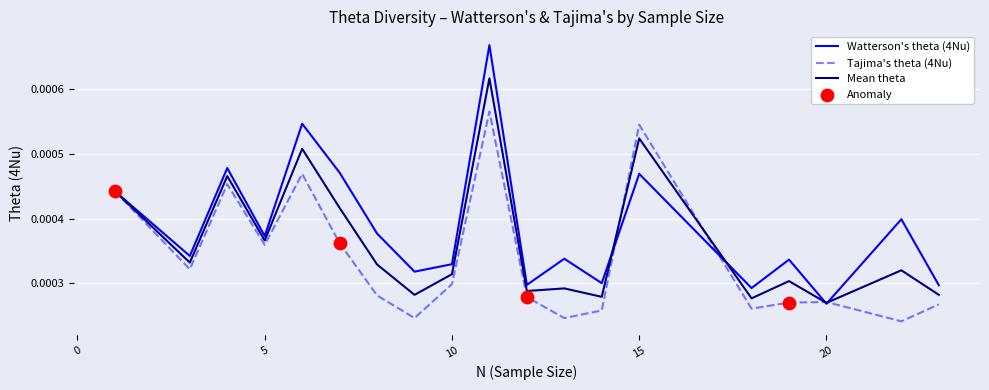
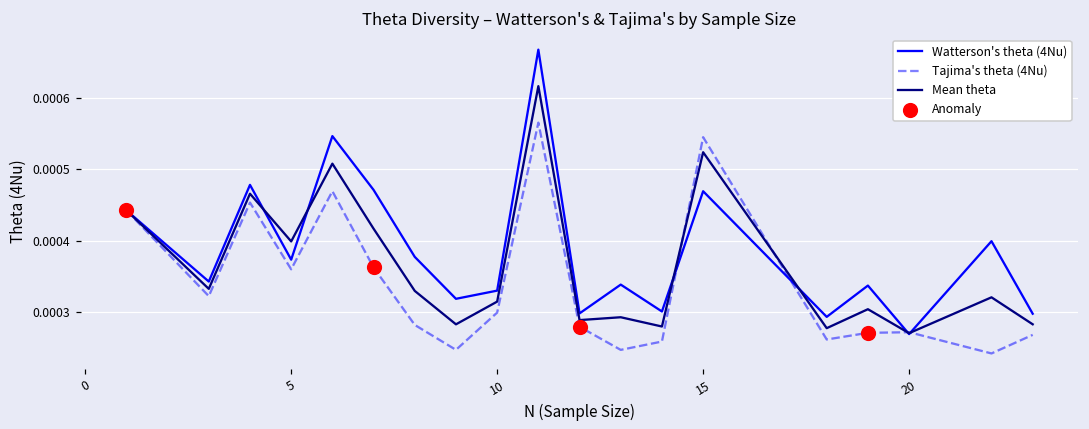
Mean theta, 5: 0.00037 -> 0.00040
